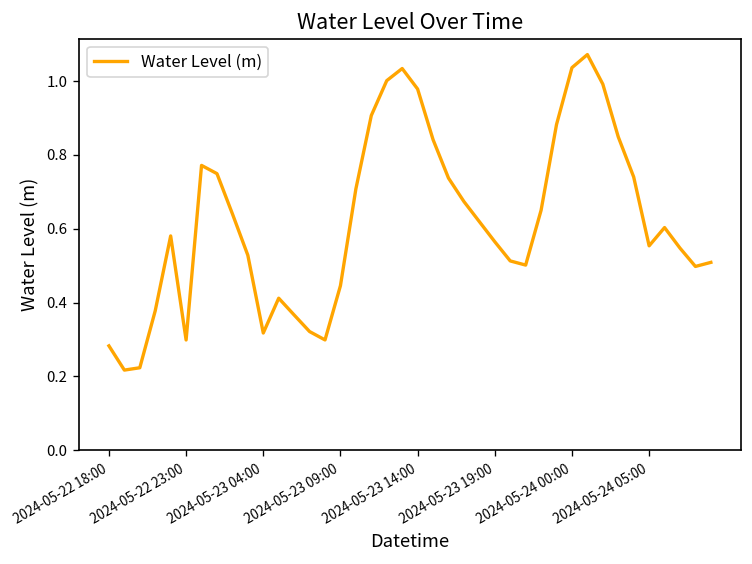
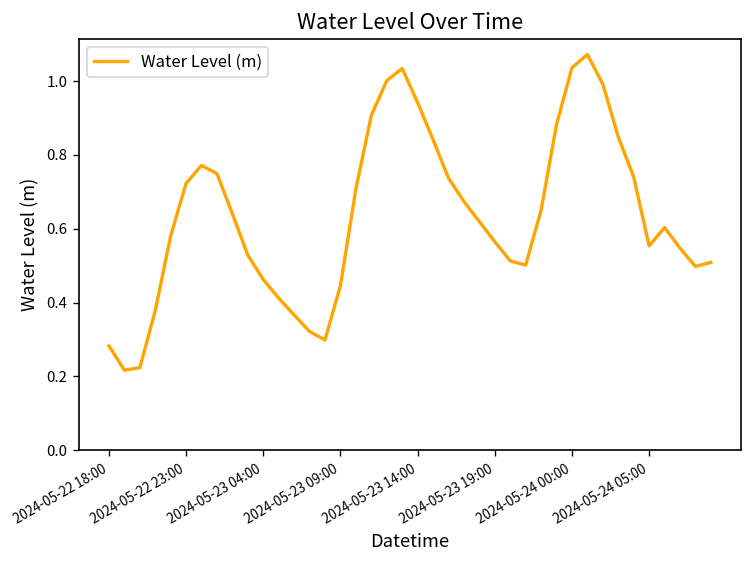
2024-05-22 23:00: 0.30 -> 0.72
2024-05-23 04:00: 0.32 -> 0.46
2024-05-23 14:00: 0.98 -> 0.94
